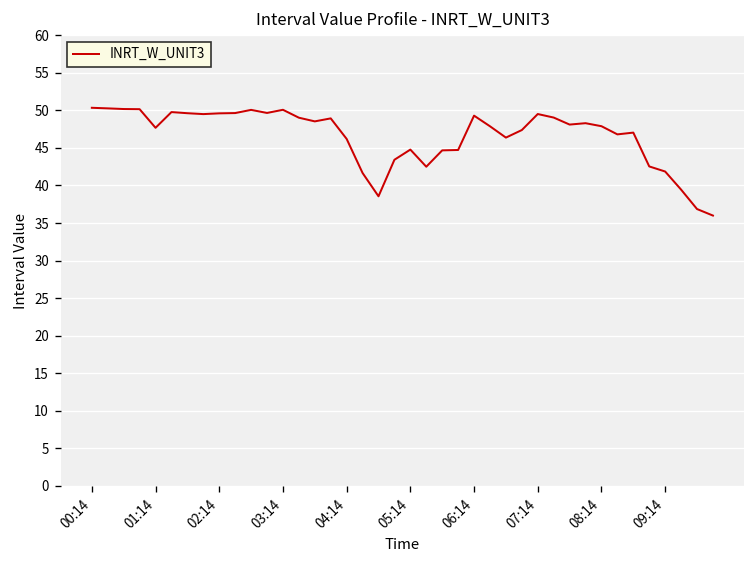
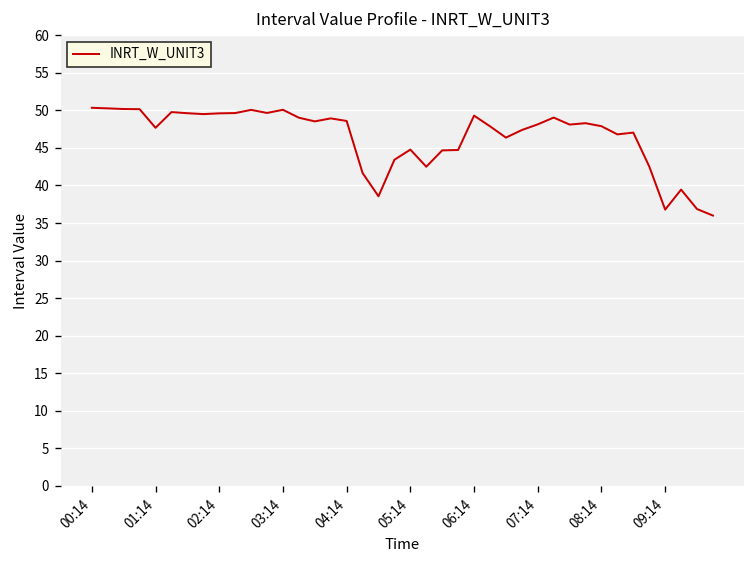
04:14: 46 -> 49
07:14: 50 -> 48
09:14: 42 -> 37
